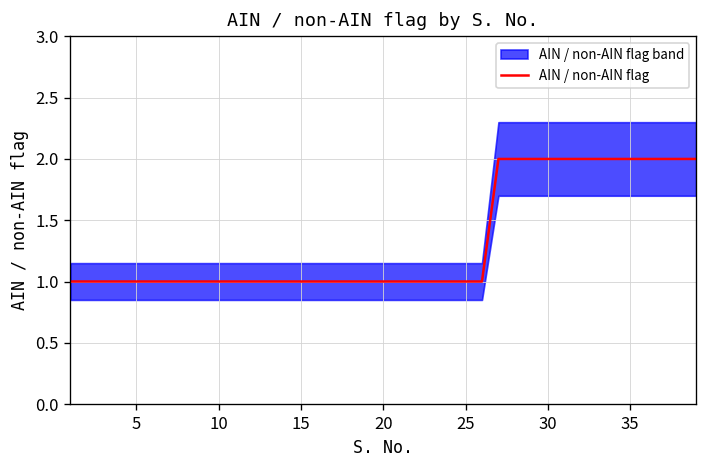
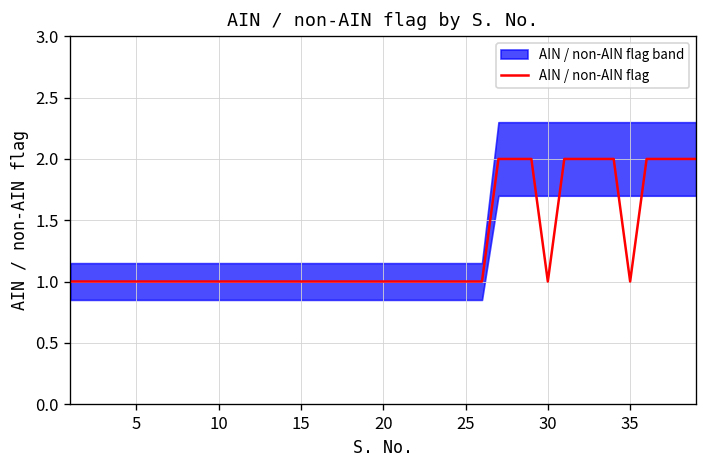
AIN / non-AIN flag, 30: 2 -> 1
AIN / non-AIN flag, 35: 2 -> 1
